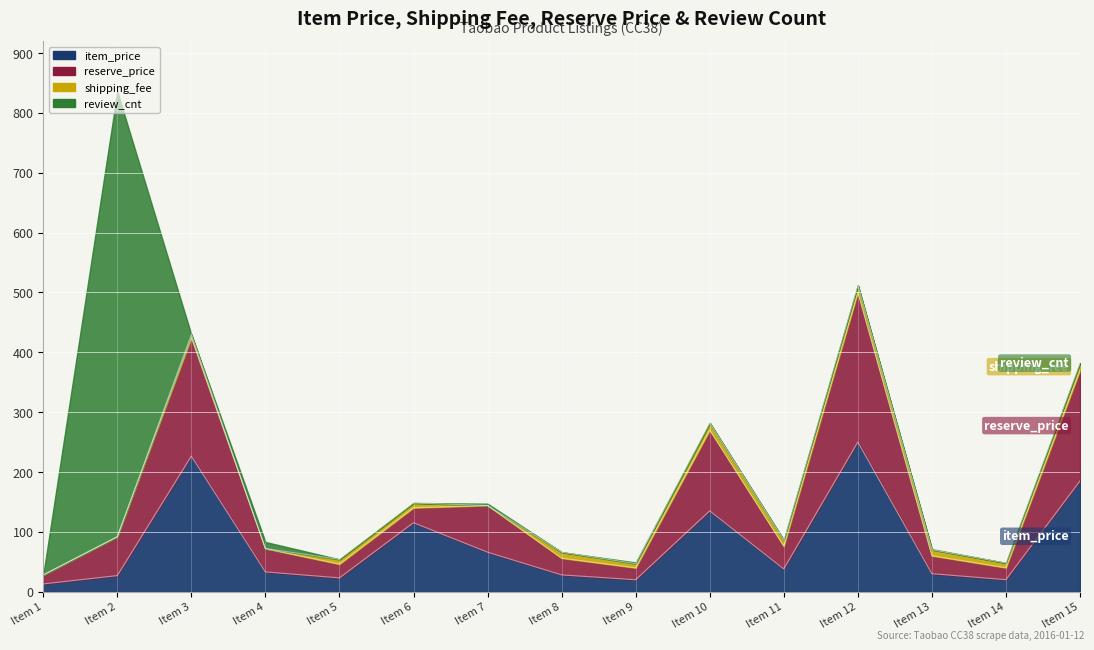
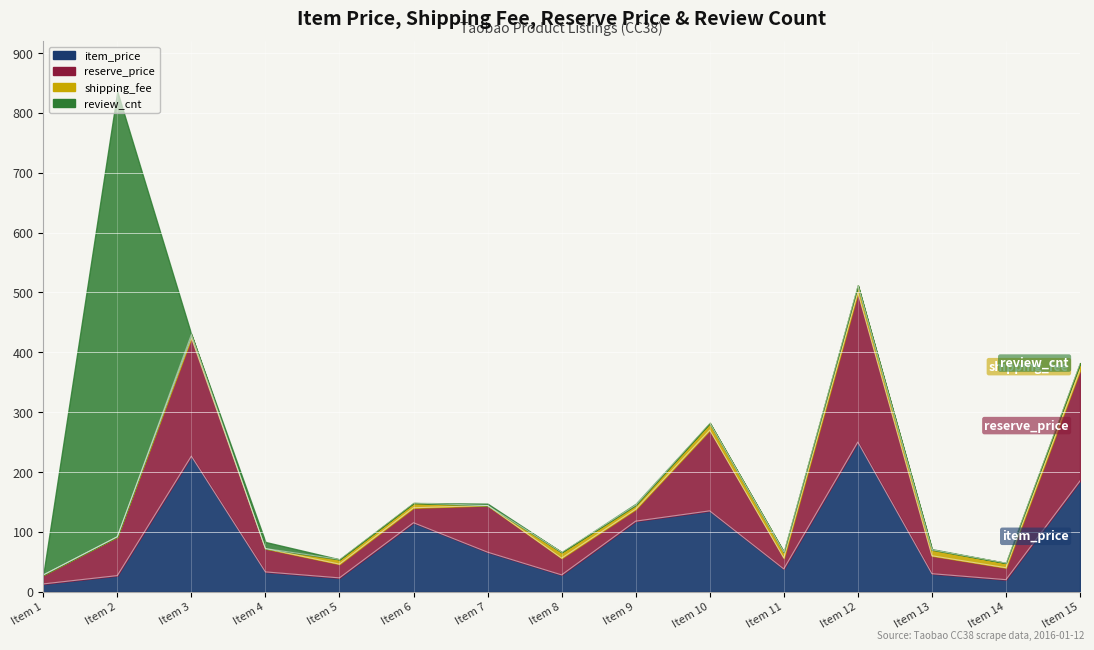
item_price, Item 9: 20 -> 120
reserve_price, Item 11: 40 -> 20
